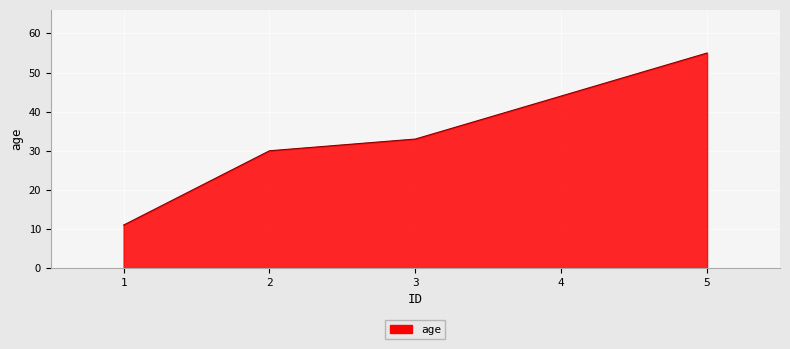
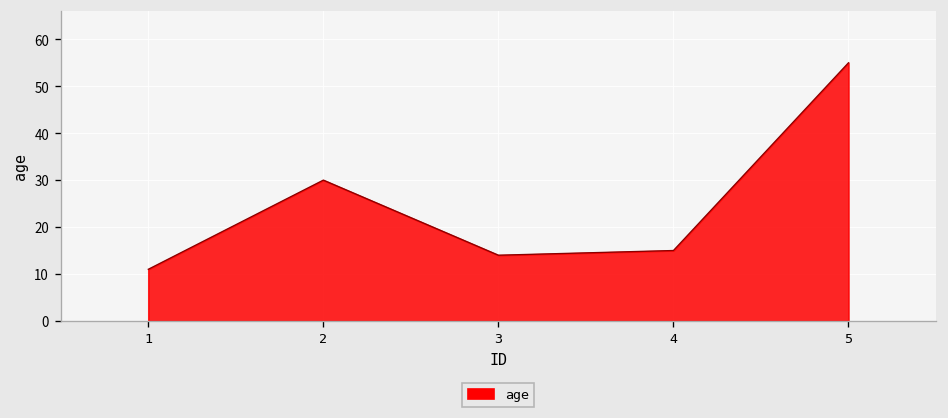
3: 33 -> 14
4: 44 -> 15
